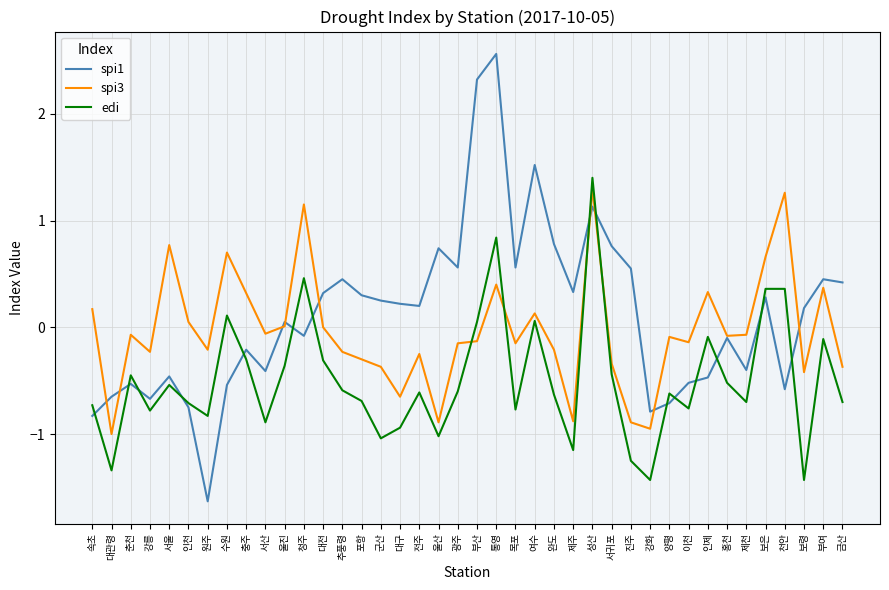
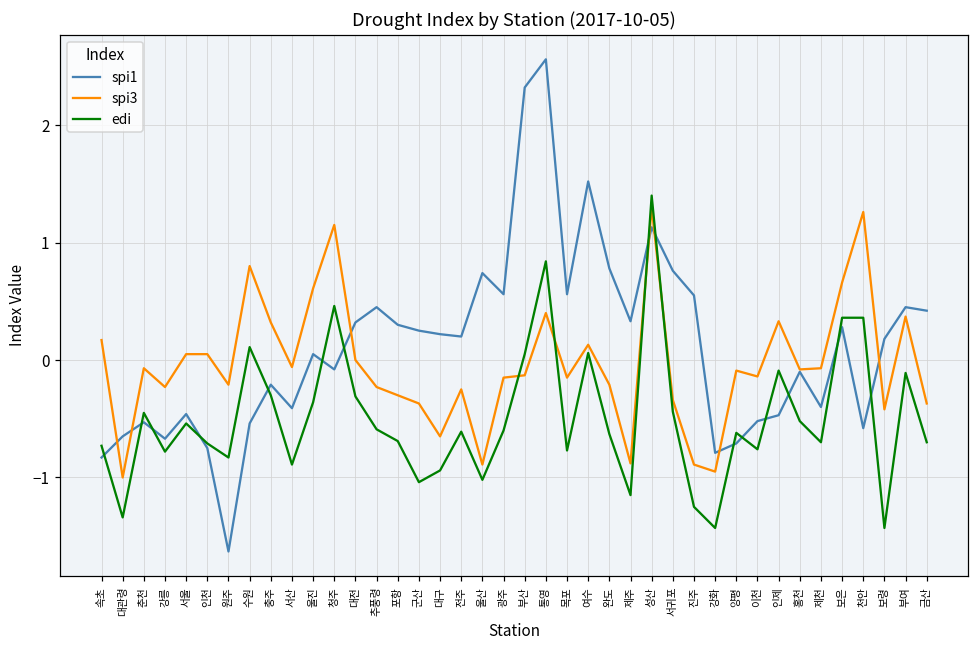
spi3, 서울: 0.77 -> 0.05
spi3, 수원: 0.7 -> 0.8
spi3, 울진: 0.01 -> 0.61
